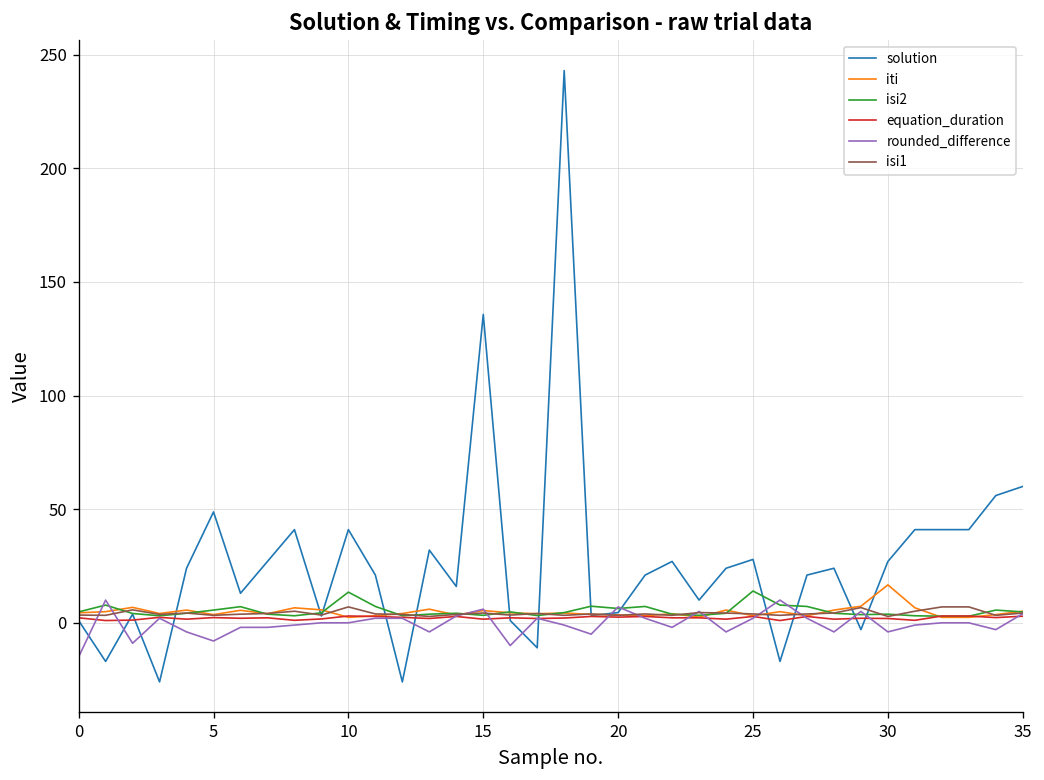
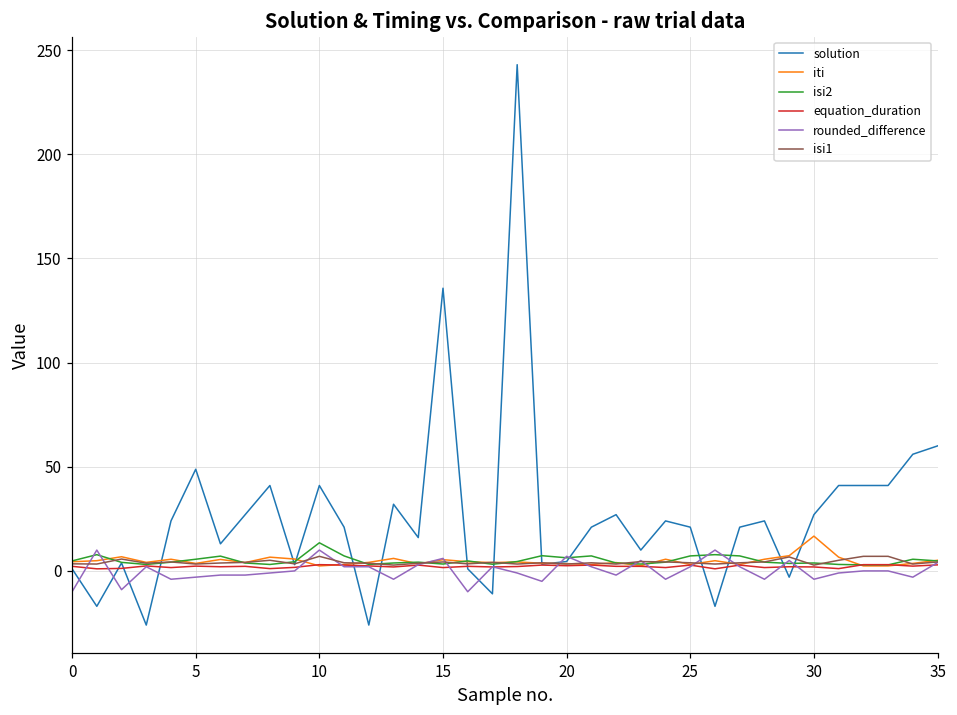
rounded_difference, 0: -15 -> -10
rounded_difference, 5: -8 -> -3
rounded_difference, 10: 0 -> 10
solution, 25: 28 -> 21
isi2, 25: 14 -> 7
